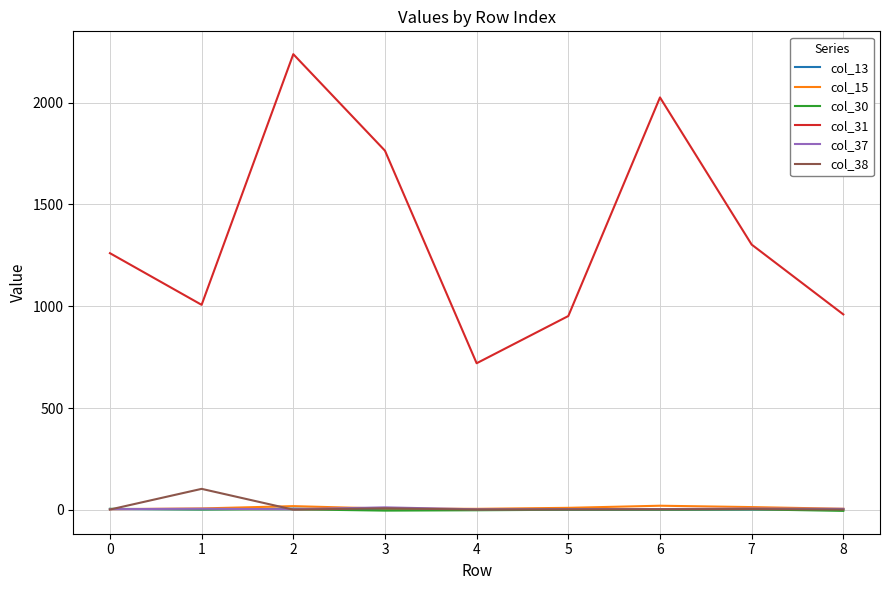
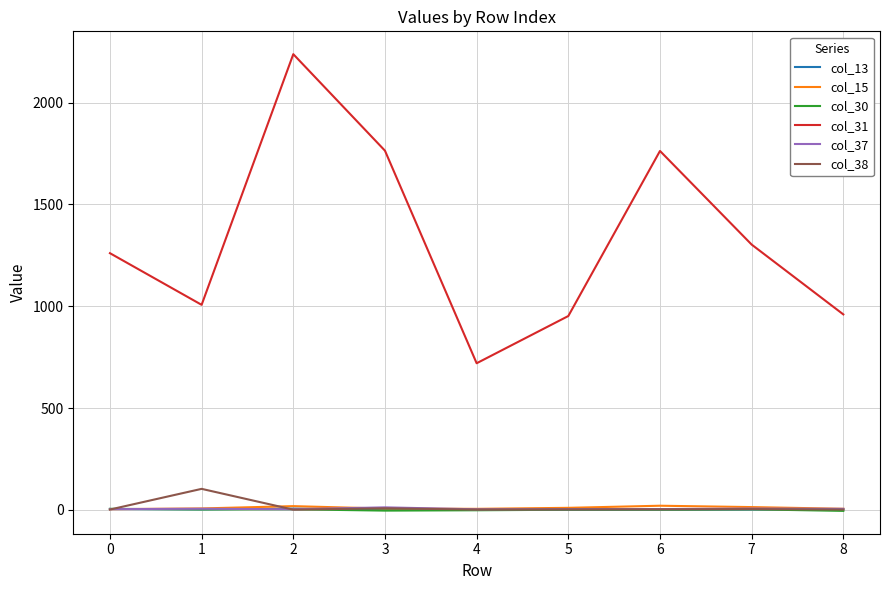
col_31, 6: 2030 -> 1760
